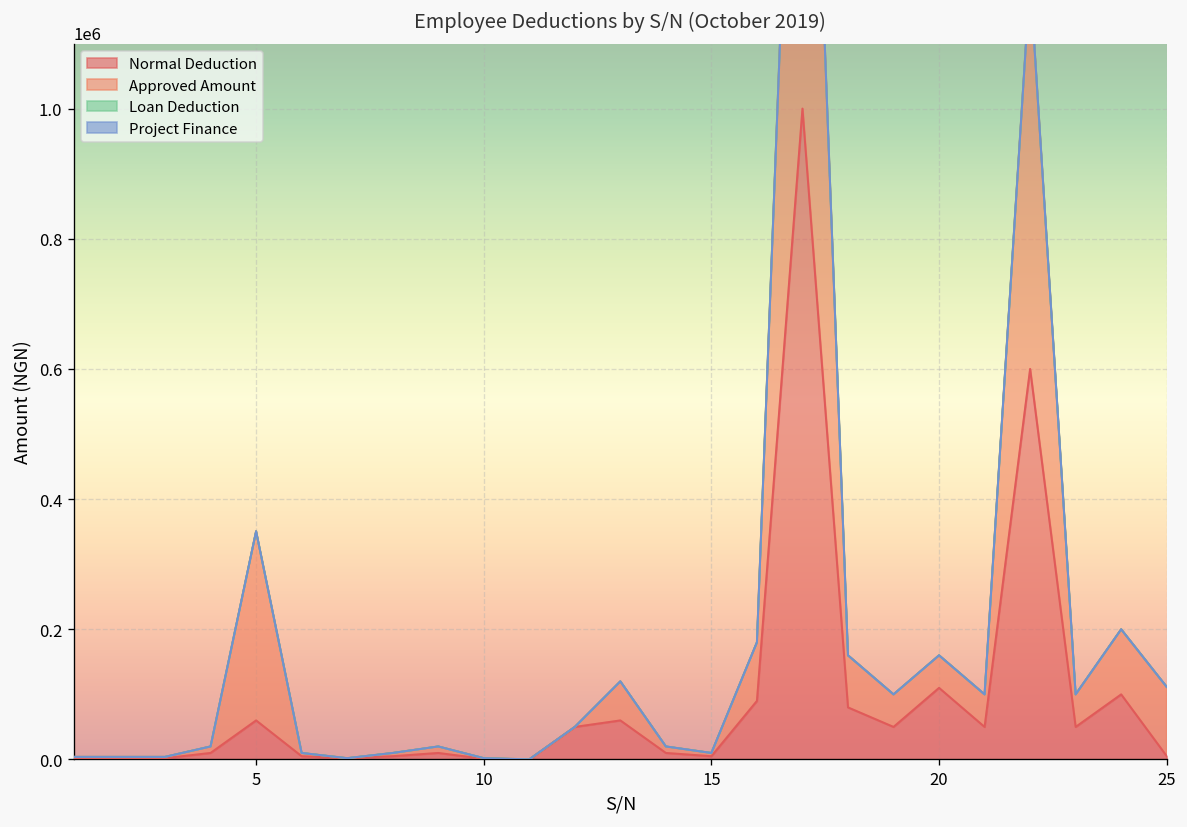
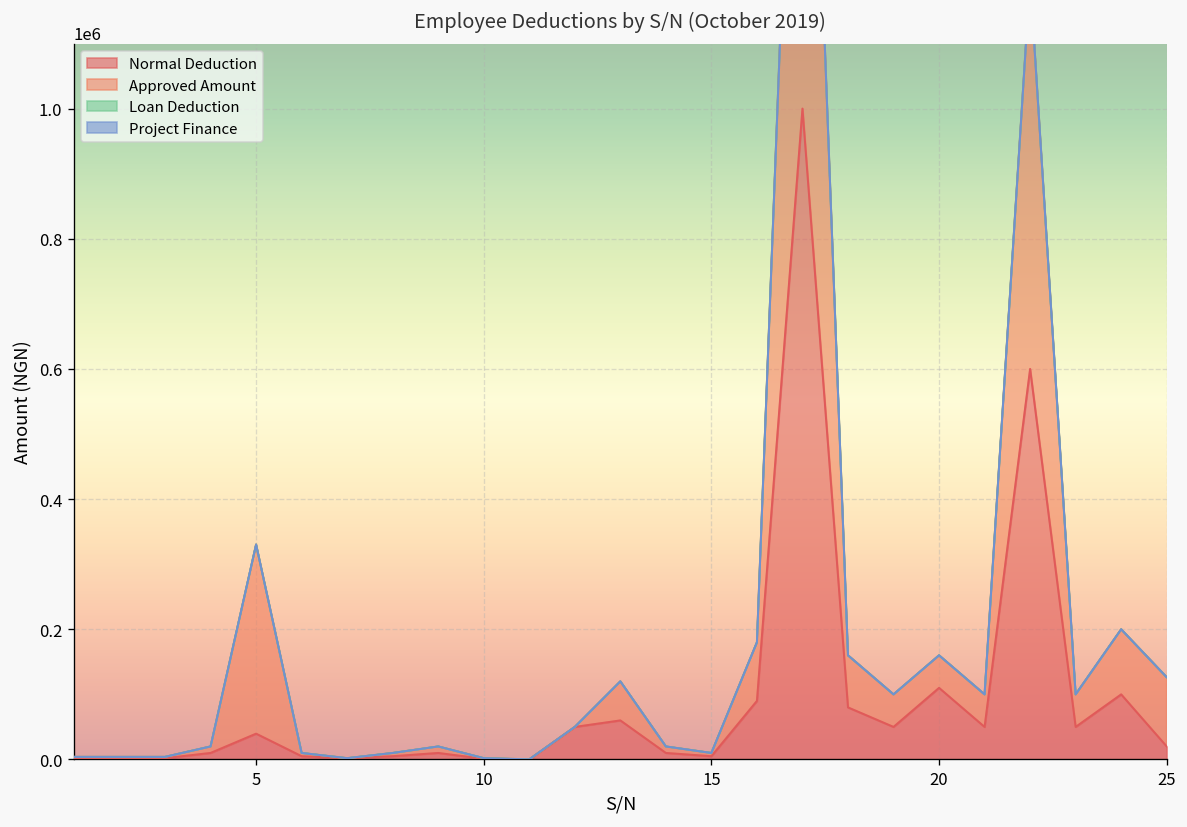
Normal Deduction, 5: 60000 -> 40000
Normal Deduction, 25: 10000 -> 20000
